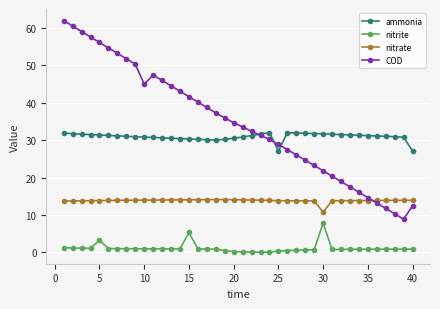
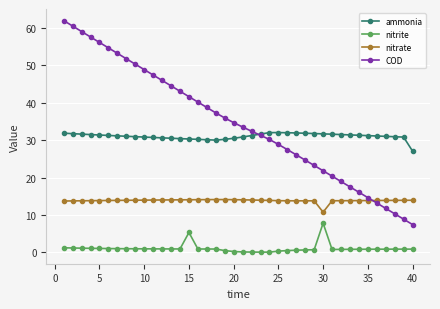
nitrite, 5: 3 -> 1
COD, 10: 45 -> 49
ammonia, 25: 27 -> 32
COD, 40: 12 -> 7
